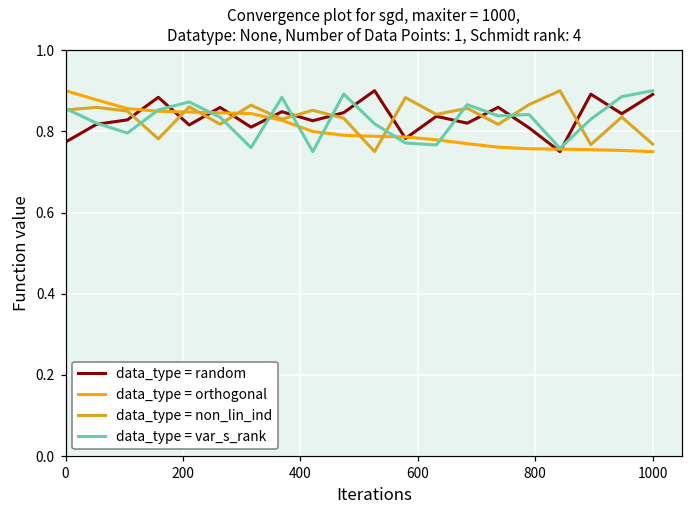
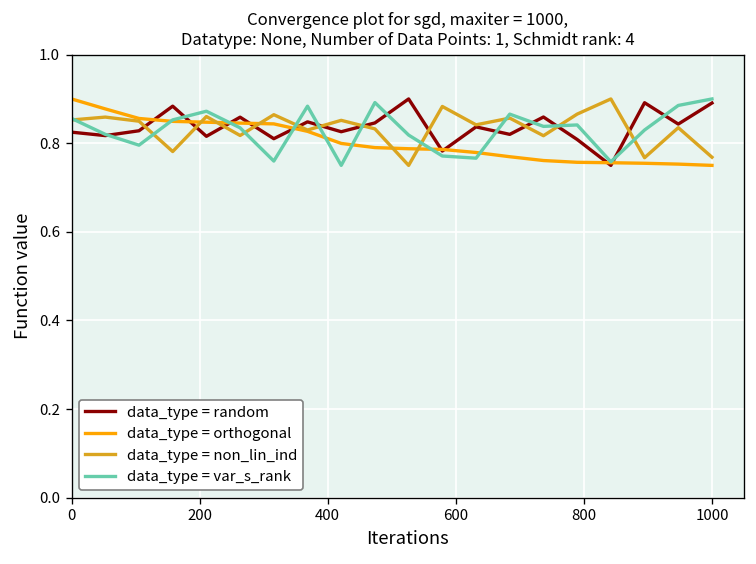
data_type = random, 0: 0.77 -> 0.83
